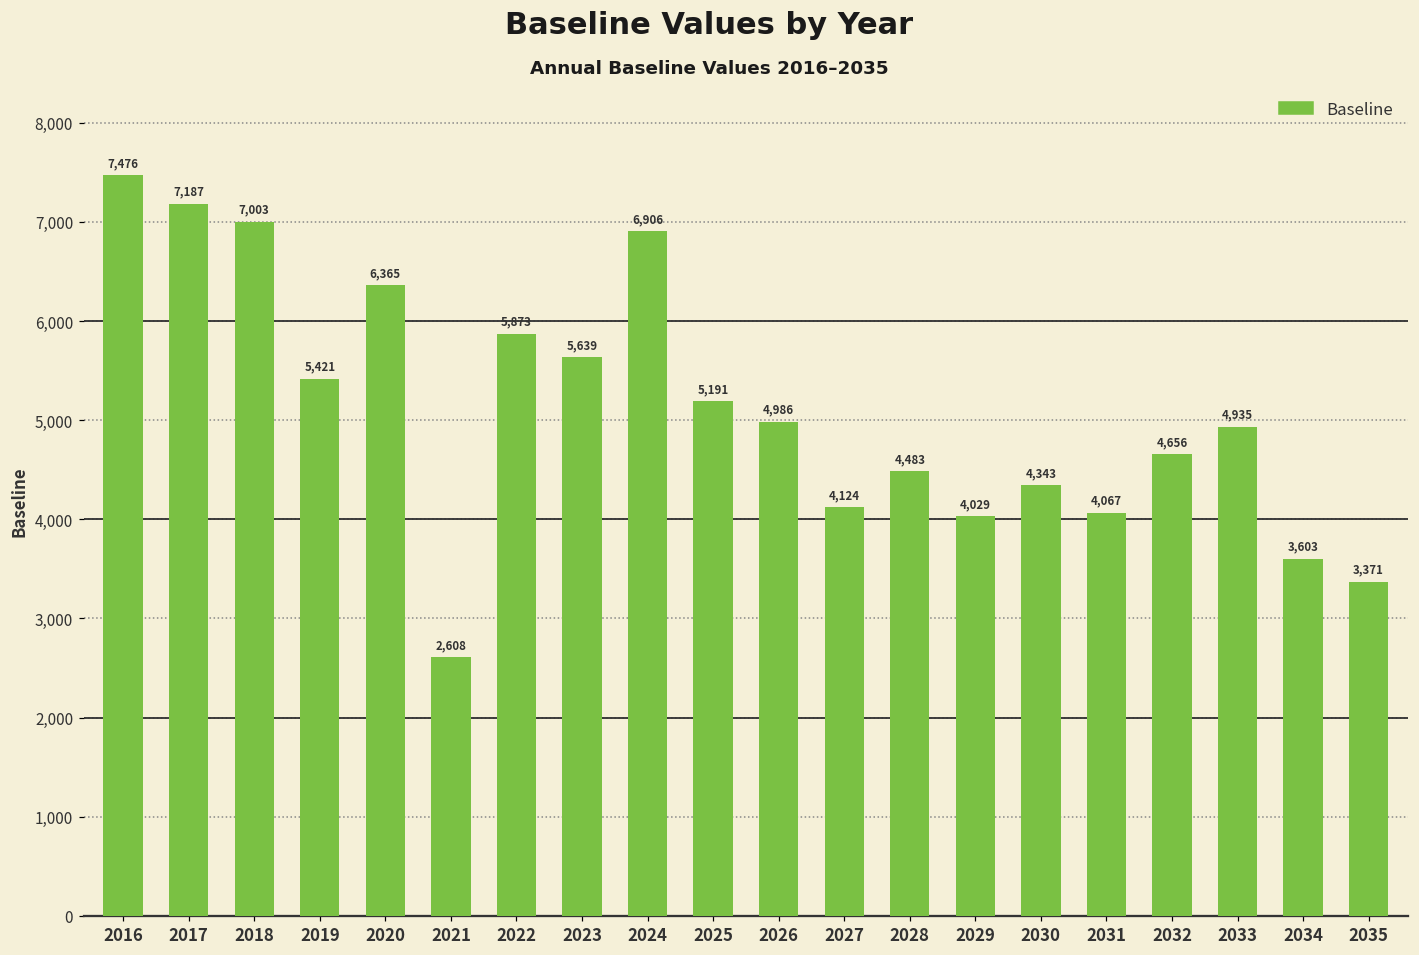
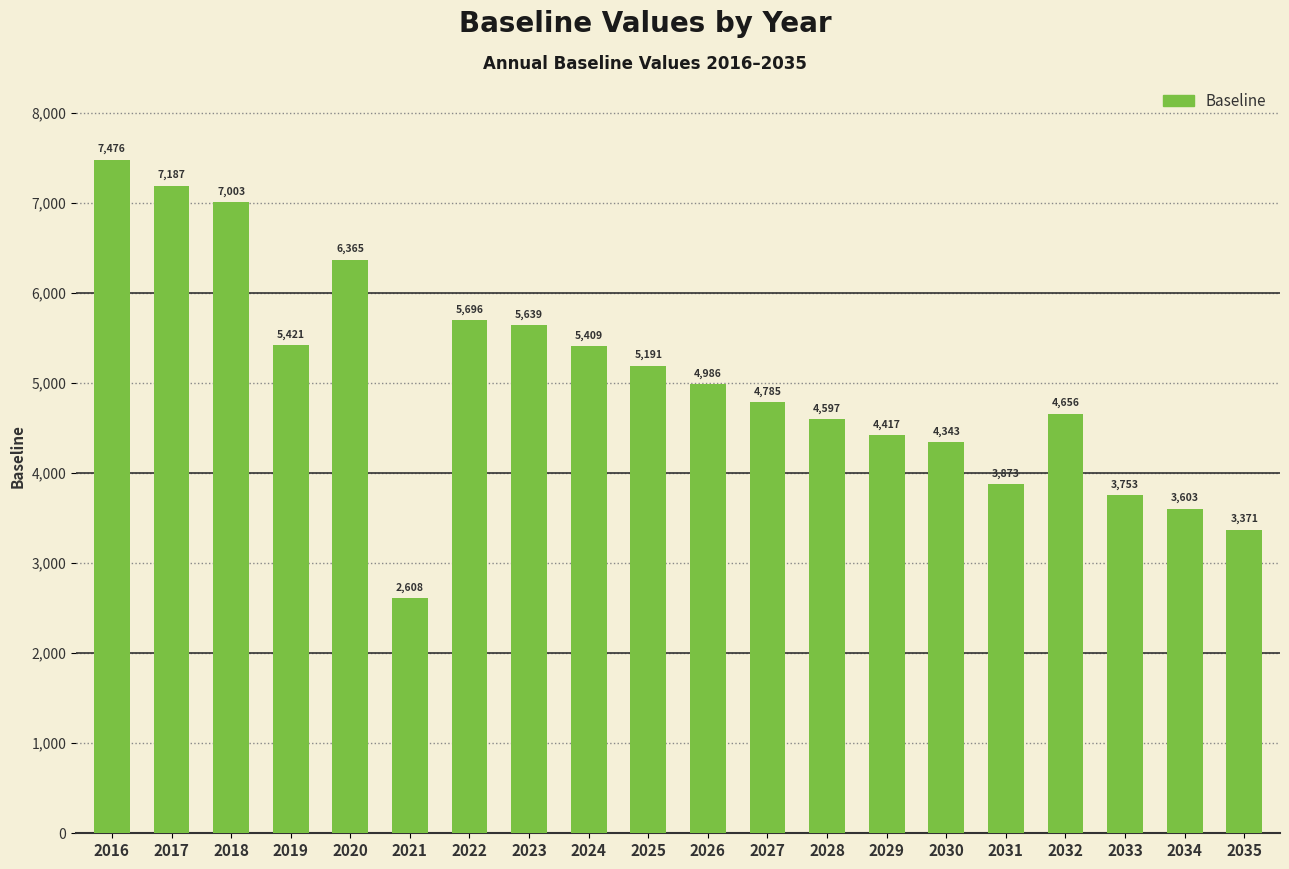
2022: 5,873 -> 5,696
2024: 6,906 -> 5,409
2027: 4,124 -> 4,785
2028: 4,483 -> 4,597
2029: 4,029 -> 4,417
2031: 4,067 -> 3,873
2033: 4,935 -> 3,753
